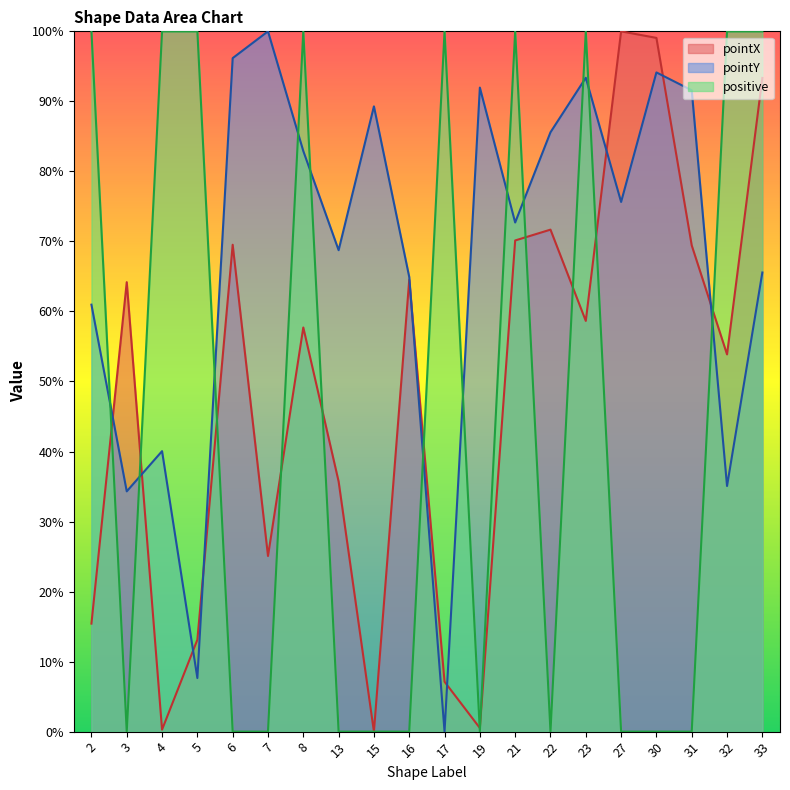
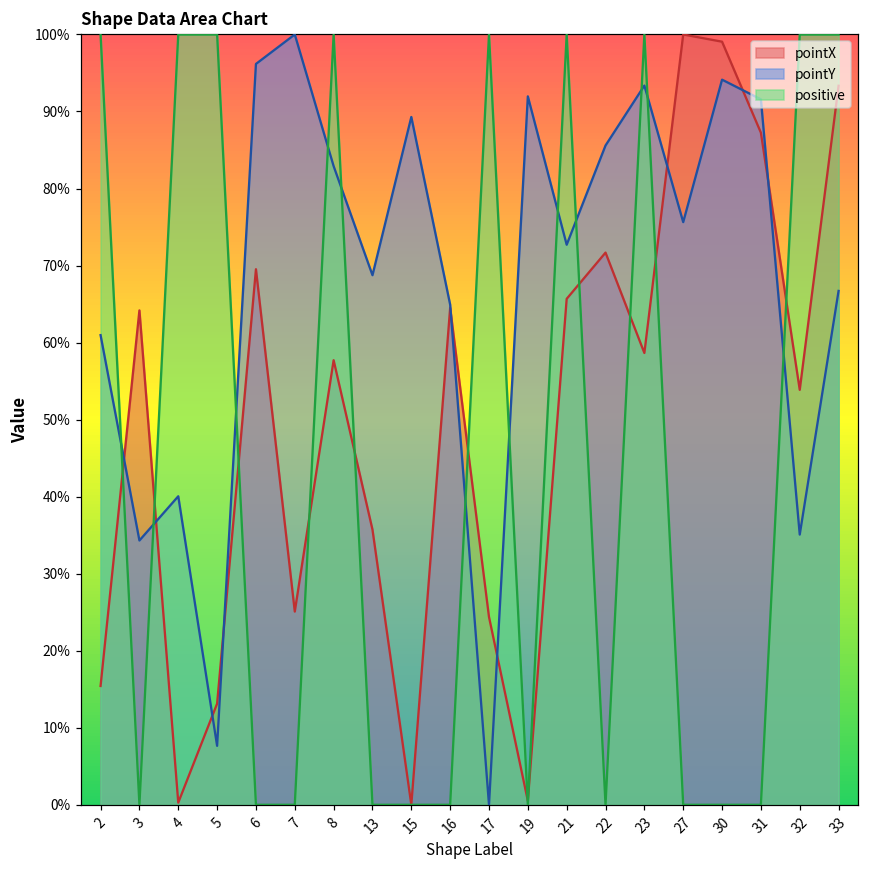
pointX, 17: 7% -> 24%
pointX, 21: 70% -> 66%
pointX, 31: 69% -> 87%
pointY, 33: 66% -> 67%
